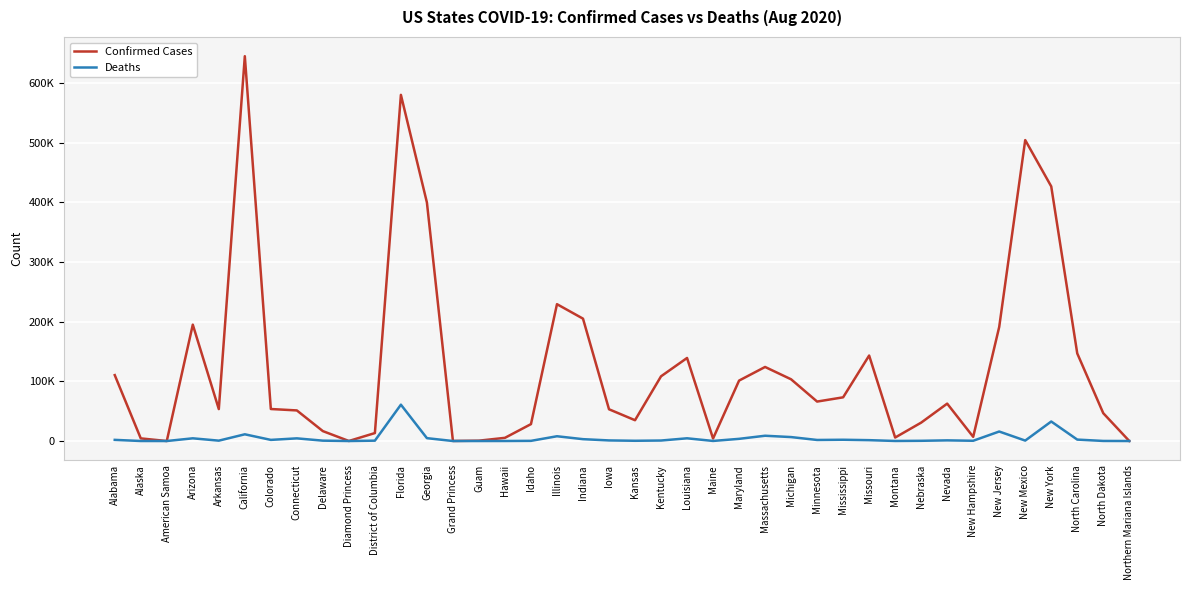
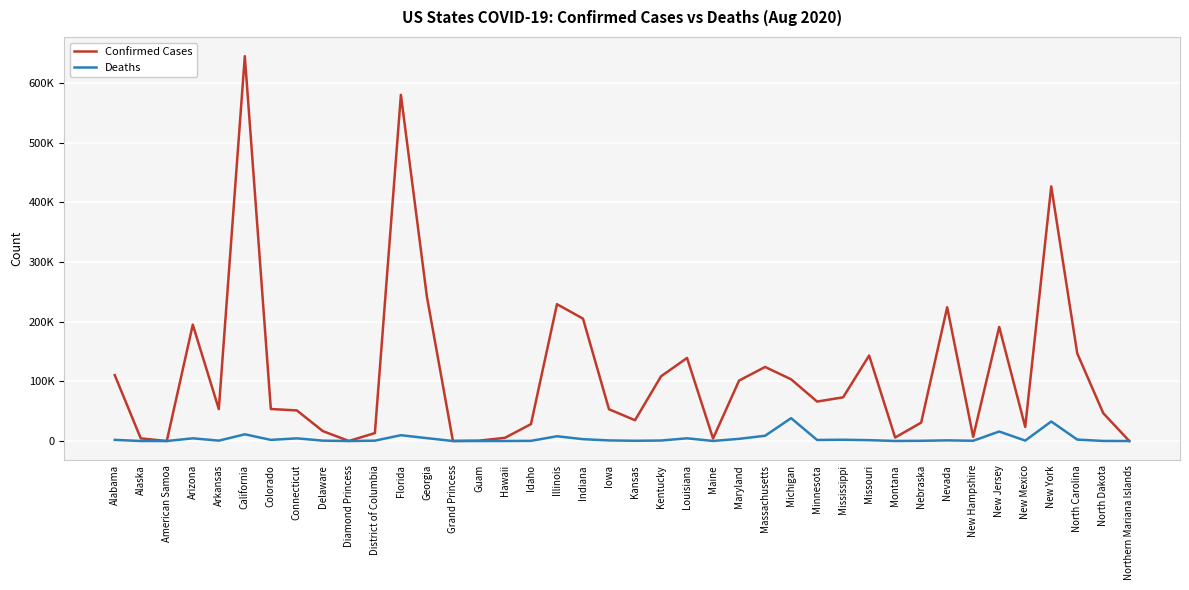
Deaths, Florida: 60000 -> 10000
Confirmed Cases, Georgia: 400000 -> 240000
Deaths, Michigan: 10000 -> 40000
Confirmed Cases, Nevada: 60000 -> 220000
Confirmed Cases, New Mexico: 500000 -> 20000
